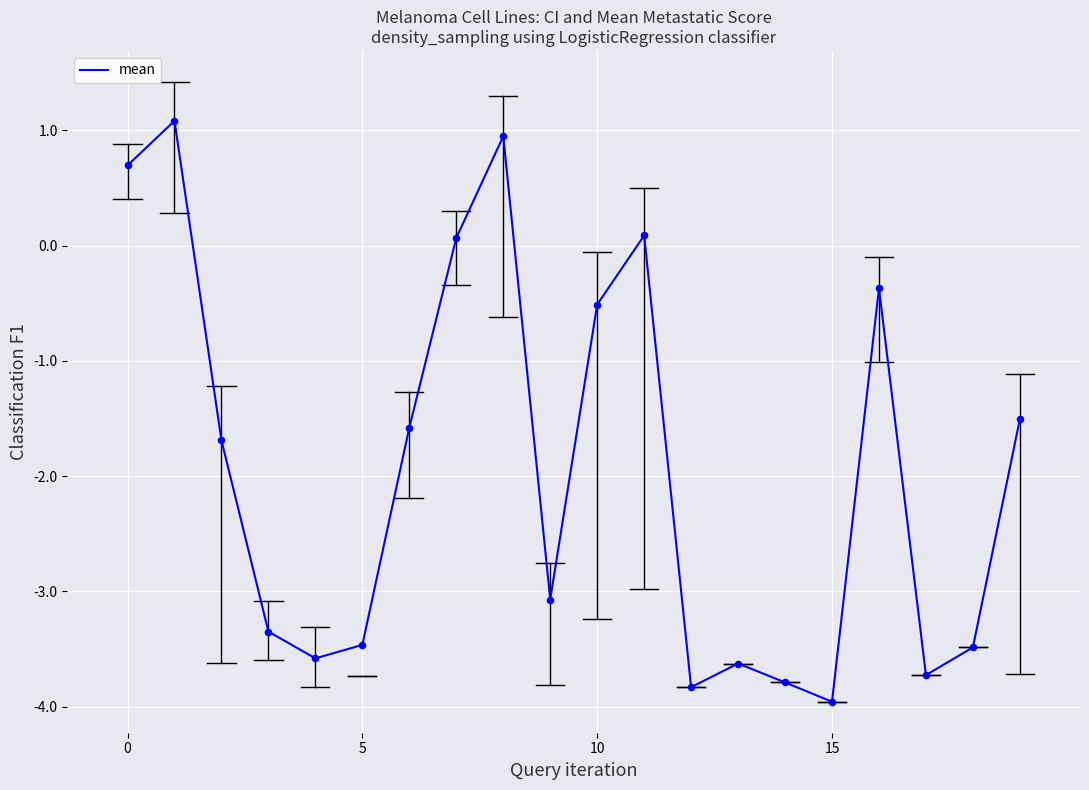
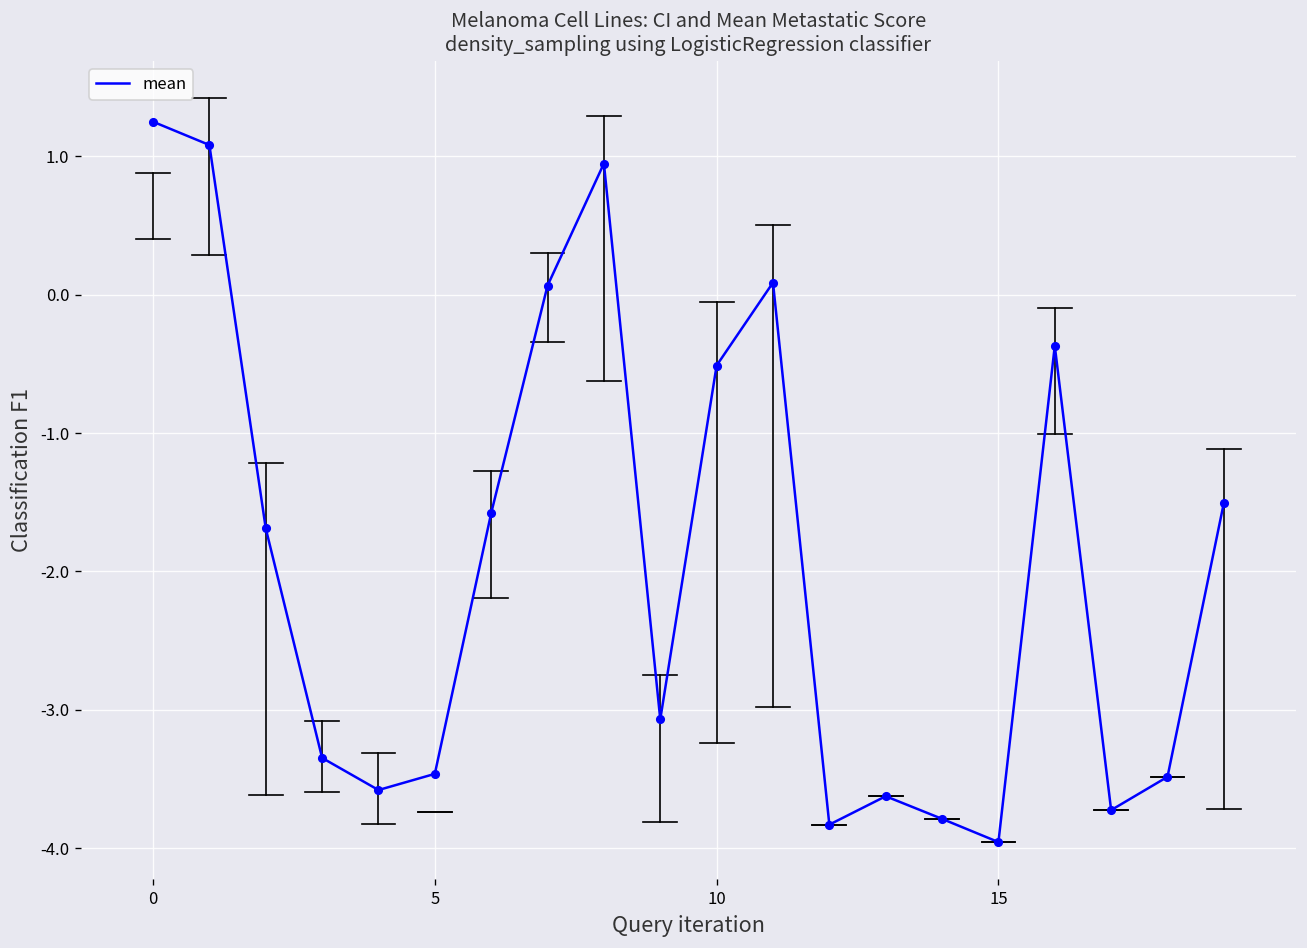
mean, 0: 0.70 -> 1.25
